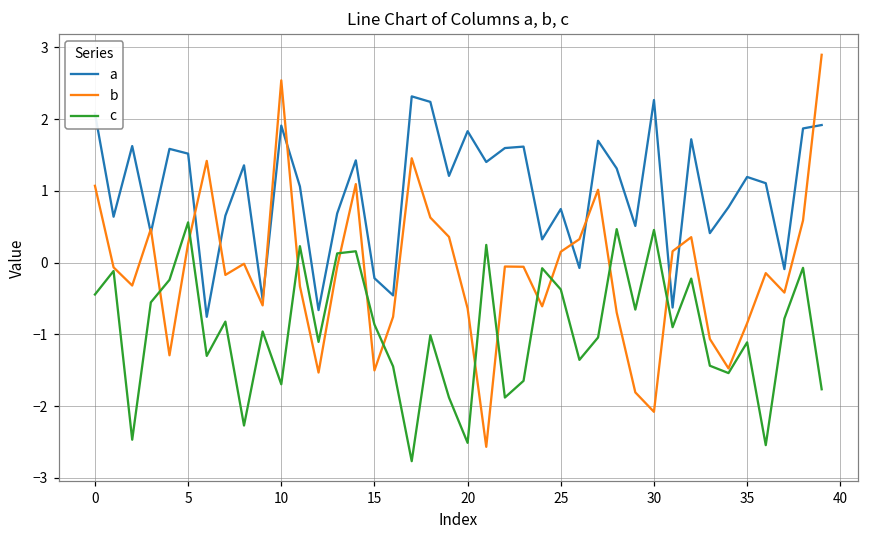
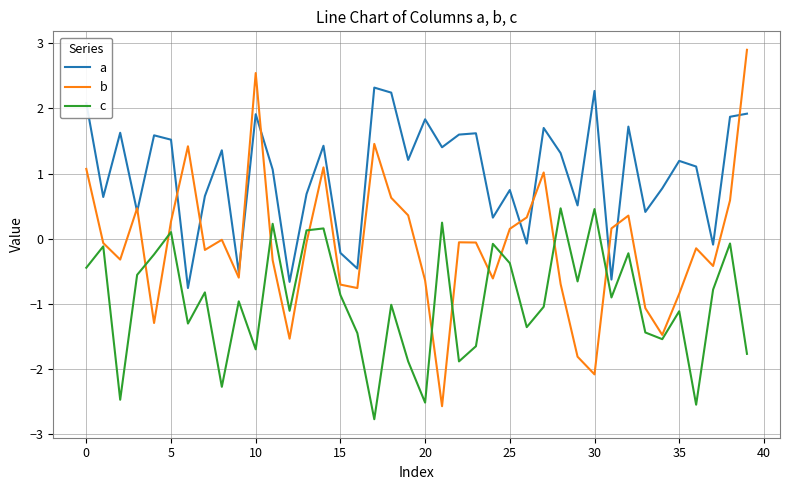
c, 5: 0.6 -> 0.1
b, 15: -1.5 -> -0.7
